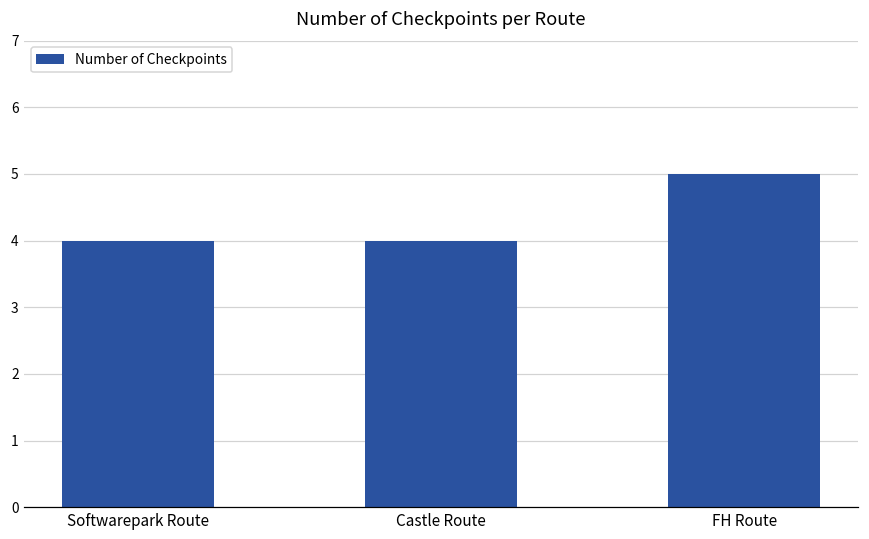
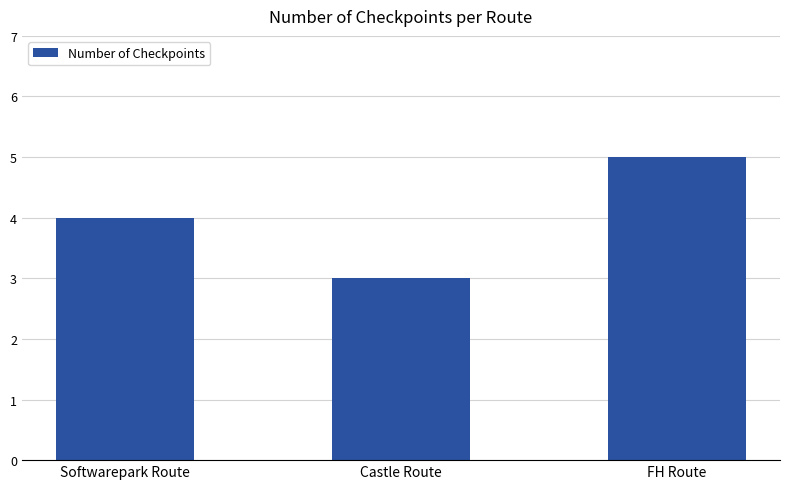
Castle Route: 4 -> 3
